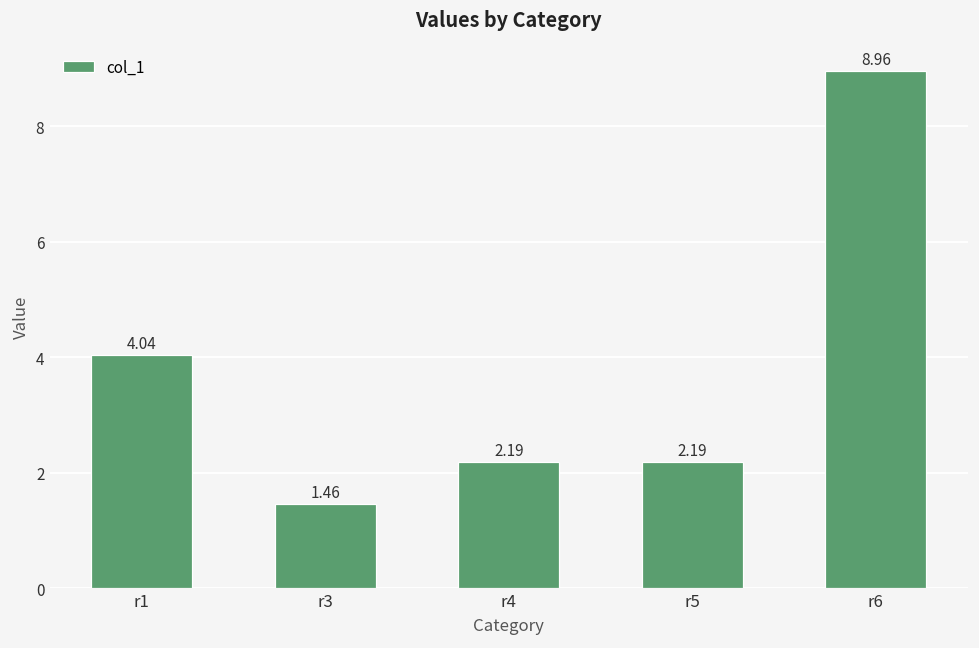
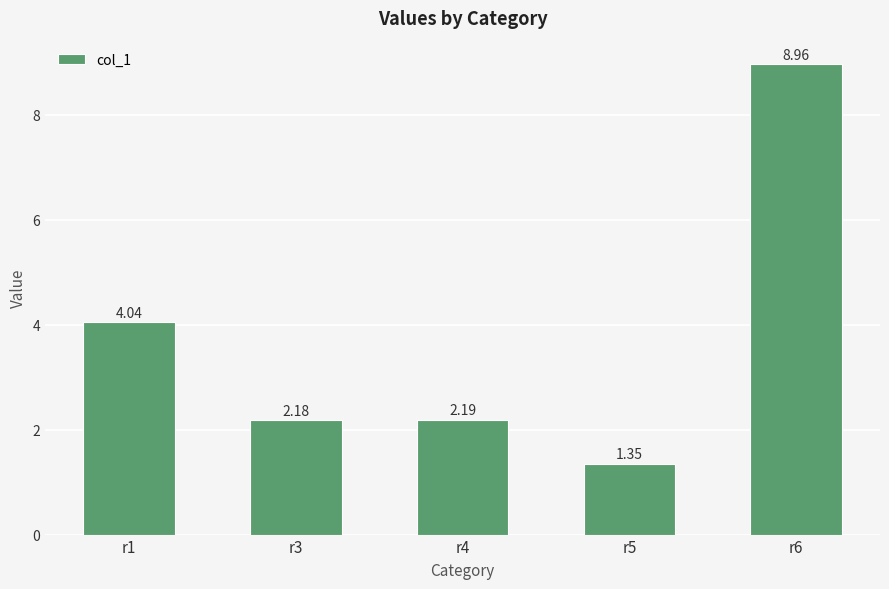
r3: 1.46 -> 2.18
r5: 2.19 -> 1.35
